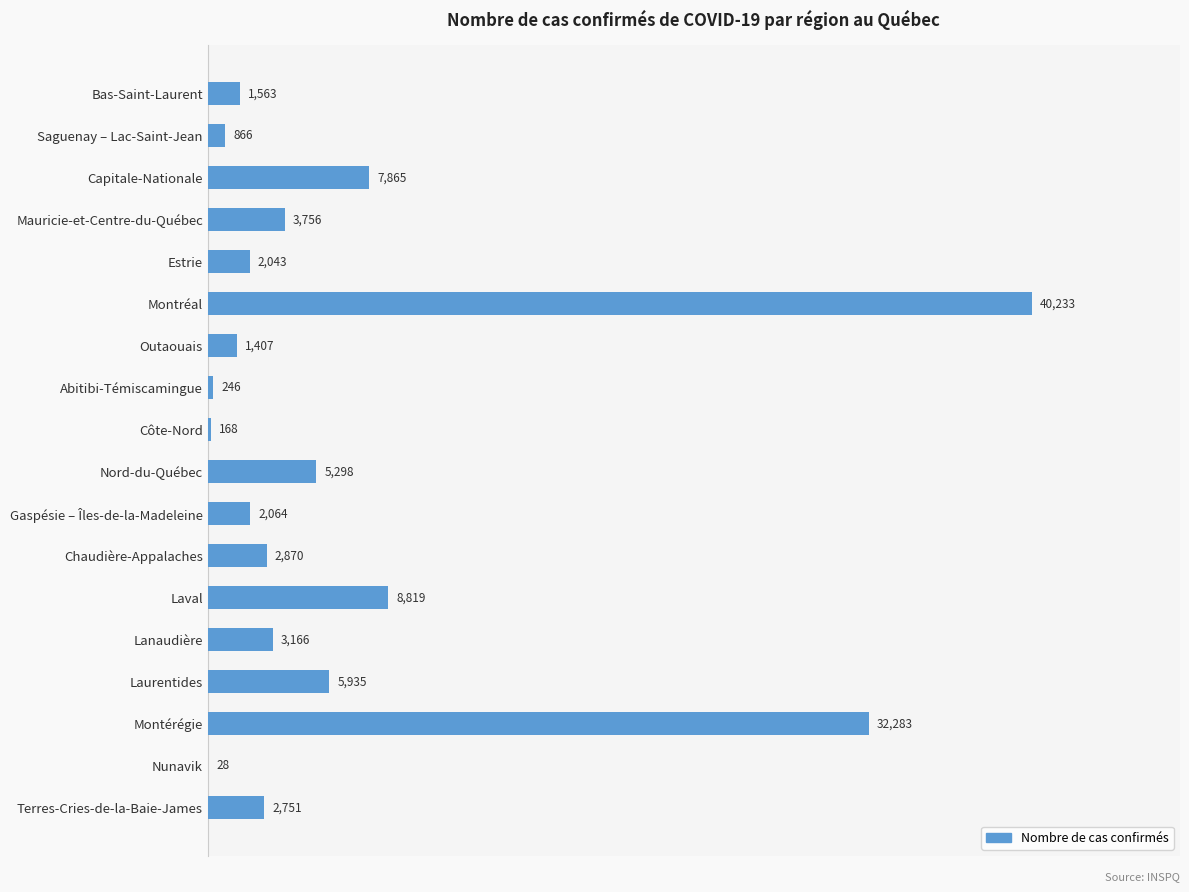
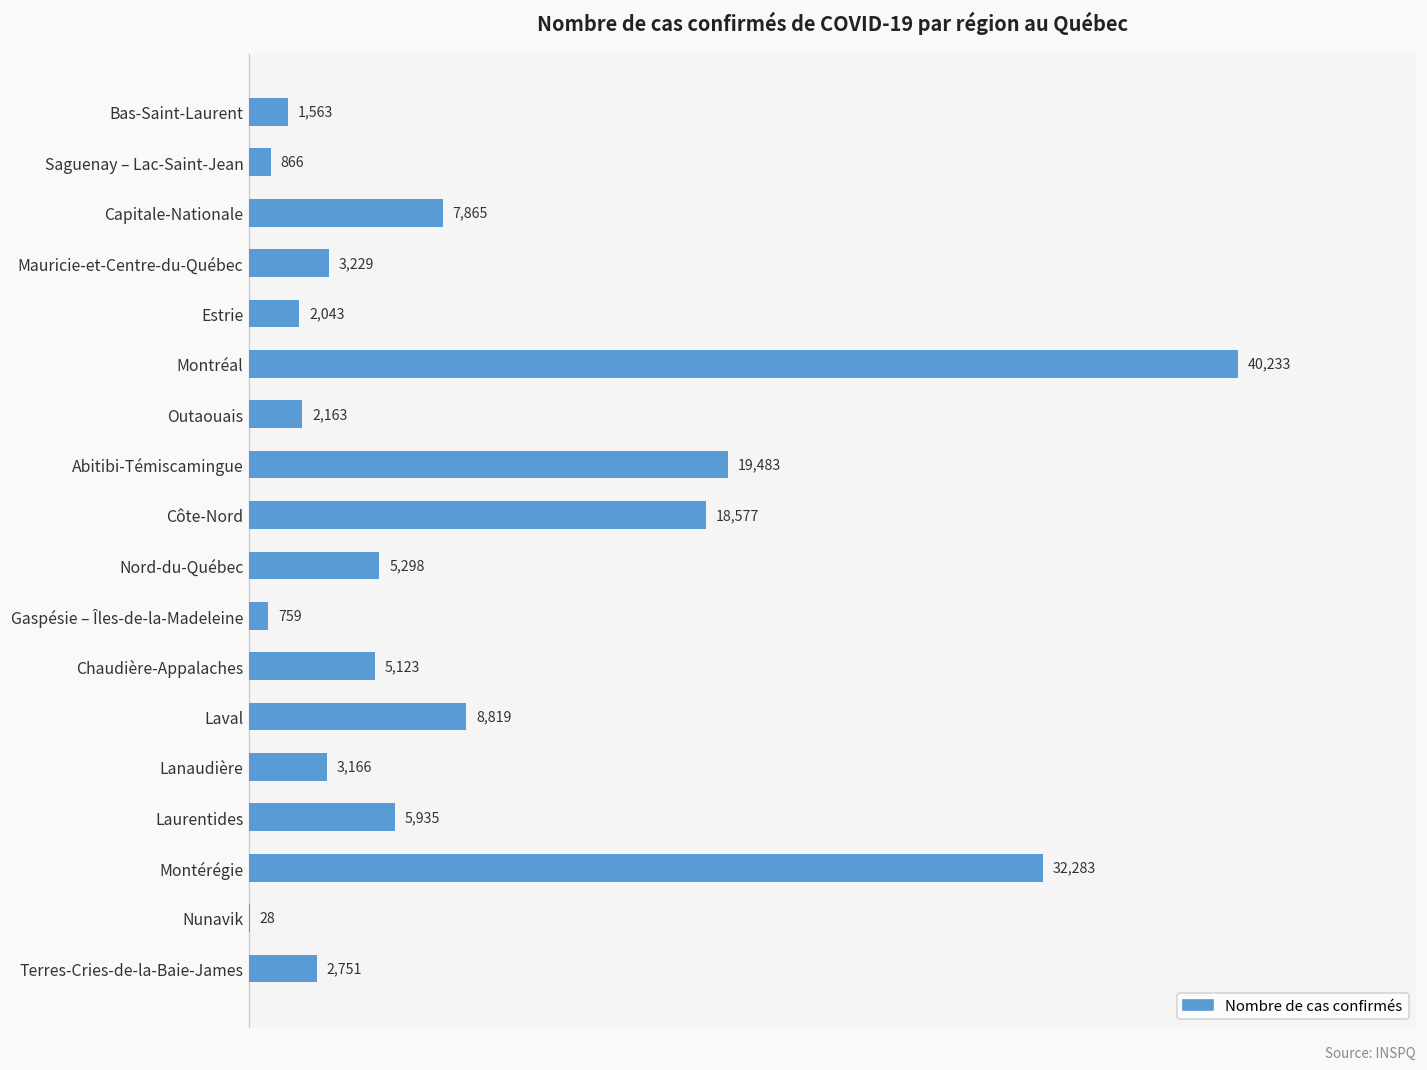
Mauricie-et-Centre-du-Québec: 3,756 -> 3,229
Outaouais: 1,407 -> 2,163
Abitibi-Témiscamingue: 246 -> 19,483
Côte-Nord: 168 -> 18,577
Gaspésie – Îles-de-la-Madeleine: 2,064 -> 759
Chaudière-Appalaches: 2,870 -> 5,123
